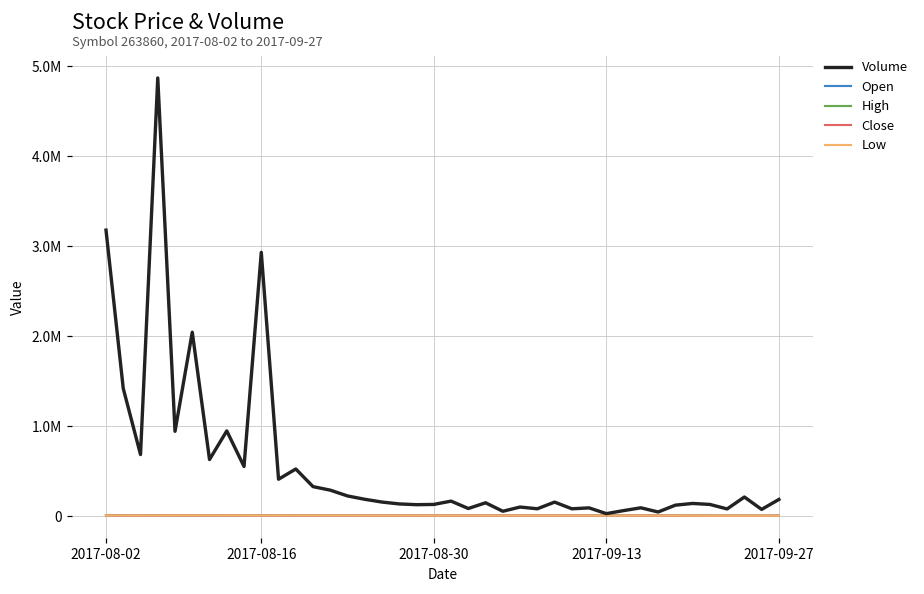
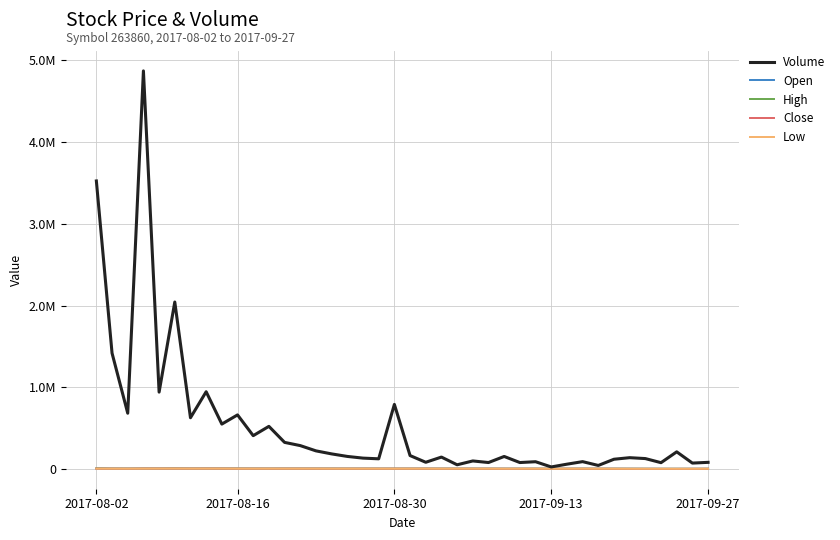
Volume, 2017-08-02: 3200000 -> 3500000
Volume, 2017-08-16: 2900000 -> 700000
Volume, 2017-08-30: 100000 -> 800000
Volume, 2017-09-27: 200000 -> 100000
